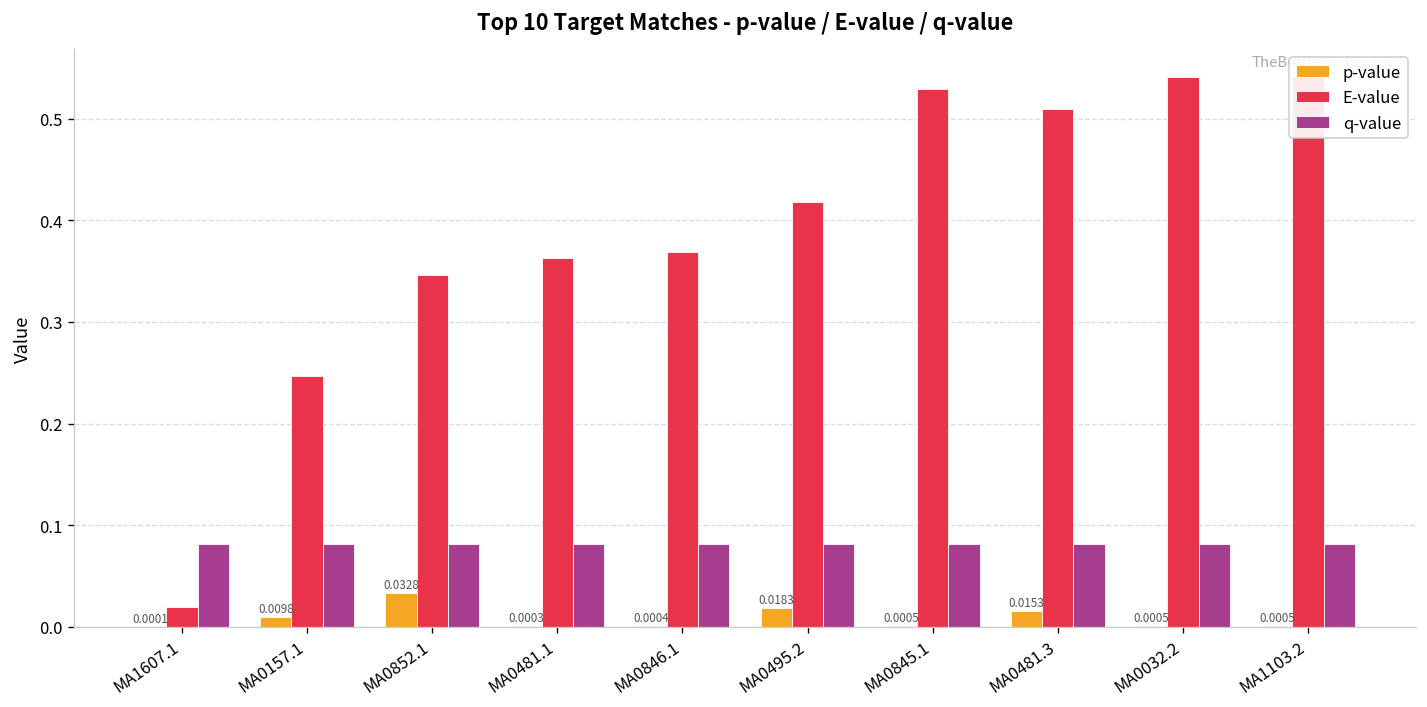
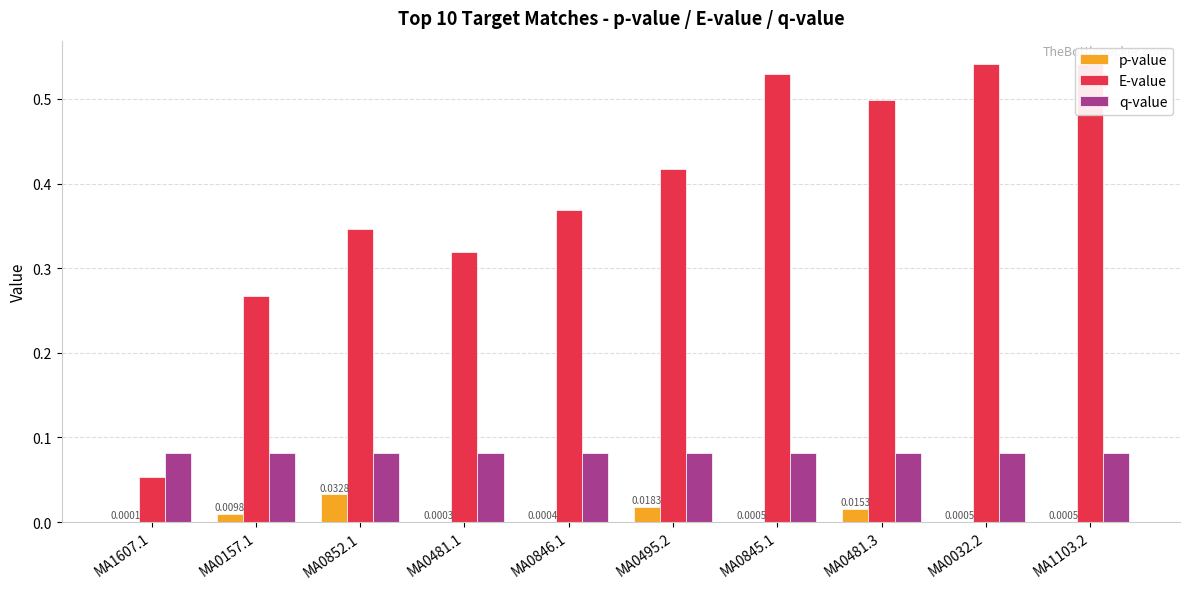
E-value, MA1607.1: 0.02 -> 0.05
E-value, MA0157.1: 0.25 -> 0.27
E-value, MA0481.1: 0.36 -> 0.32
E-value, MA0481.3: 0.51 -> 0.50
